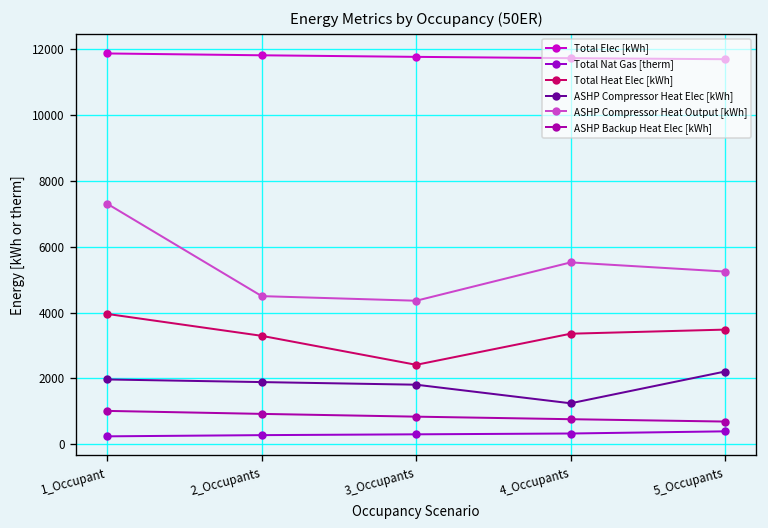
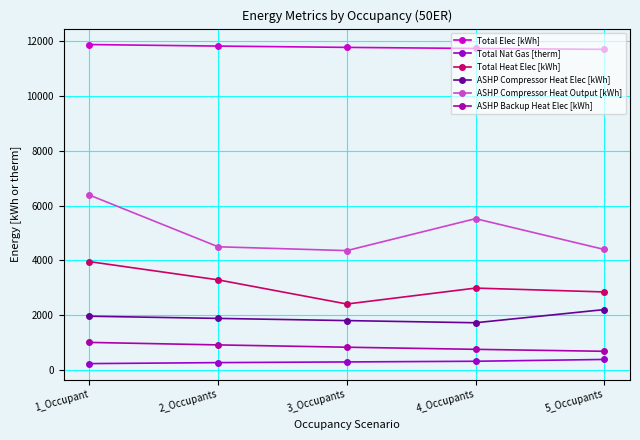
ASHP Compressor Heat Output [kWh], 1_Occupant: 7300 -> 6400
Total Heat Elec [kWh], 4_Occupants: 3400 -> 3000
ASHP Compressor Heat Elec [kWh], 4_Occupants: 1200 -> 1700
Total Heat Elec [kWh], 5_Occupants: 3500 -> 2900
ASHP Compressor Heat Output [kWh], 5_Occupants: 5200 -> 4400
